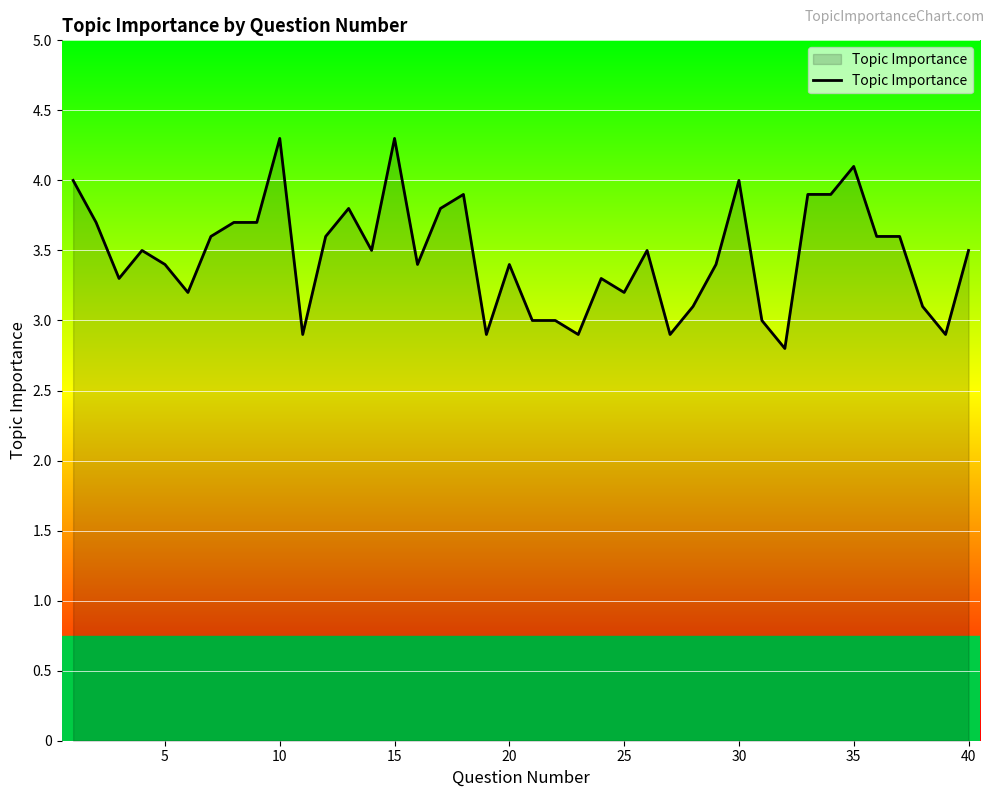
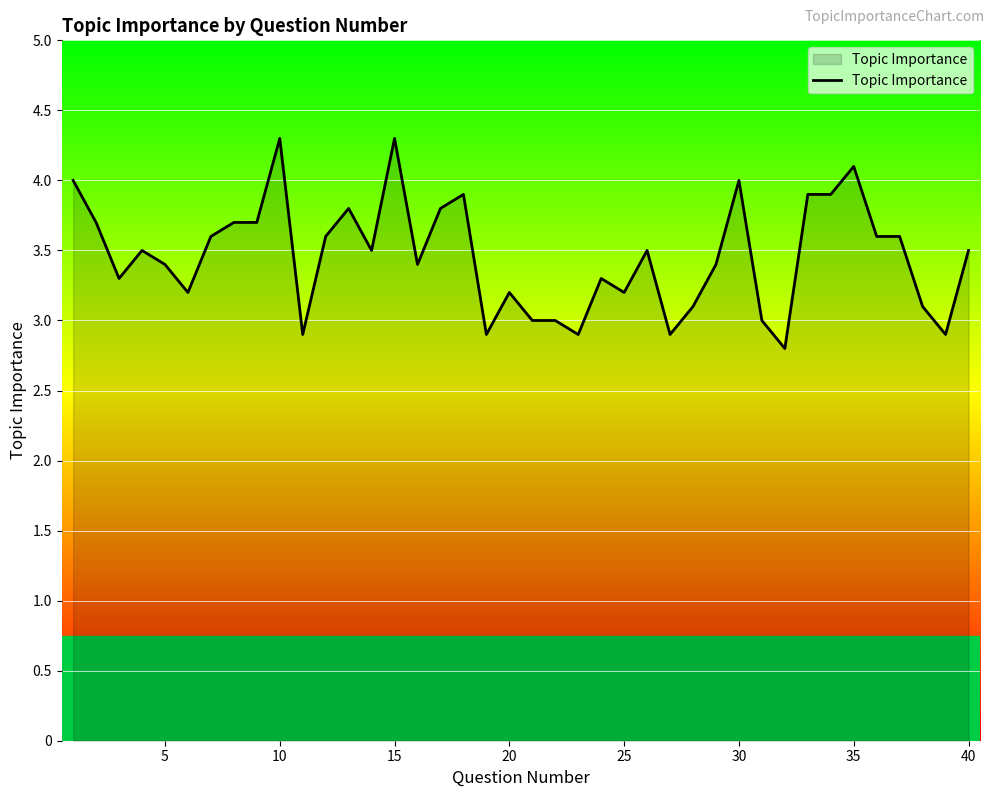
20: 3.4 -> 3.2
